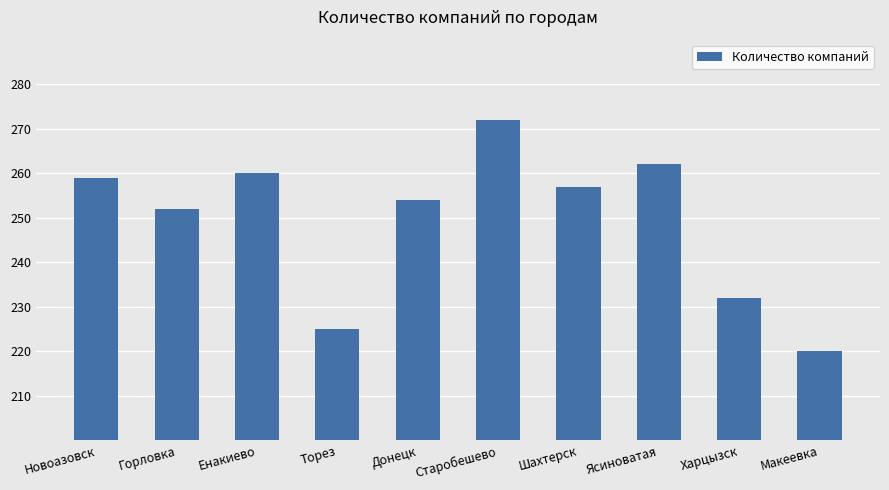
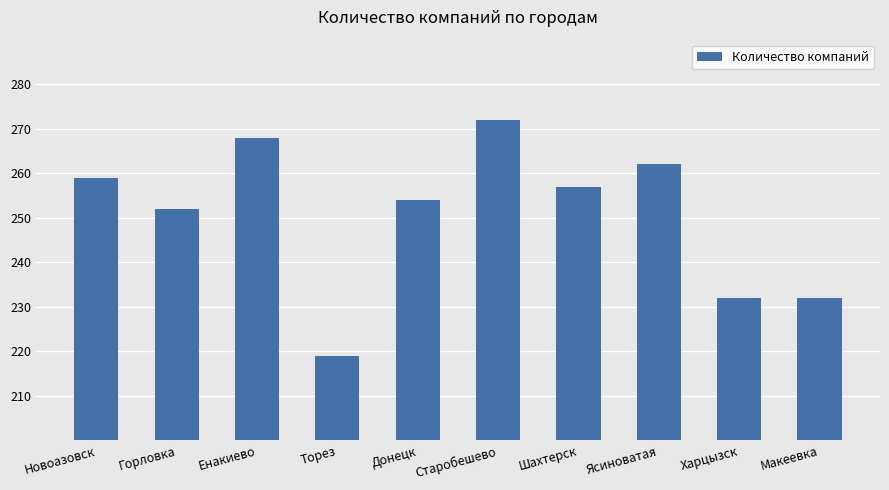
Енакиево: 260 -> 268
Торез: 225 -> 219
Макеевка: 220 -> 232
